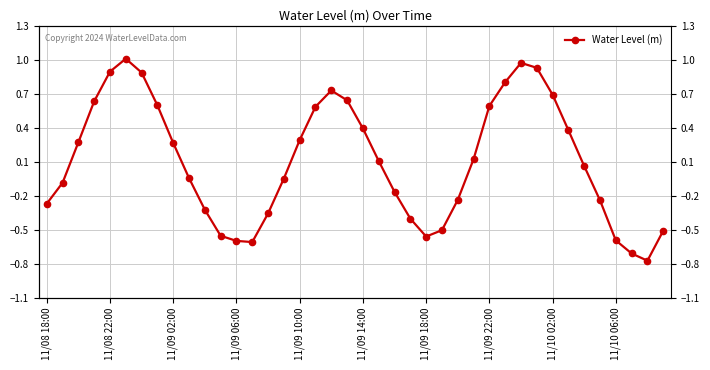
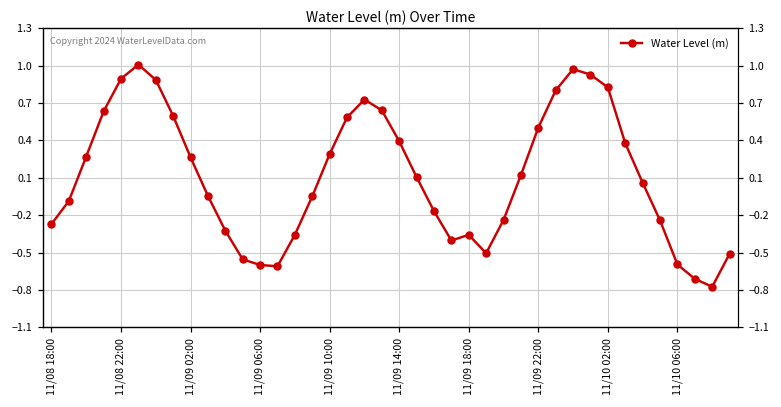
11/09 18:00: -0.56 -> -0.36
11/09 22:00: 0.59 -> 0.50
11/10 02:00: 0.69 -> 0.82
